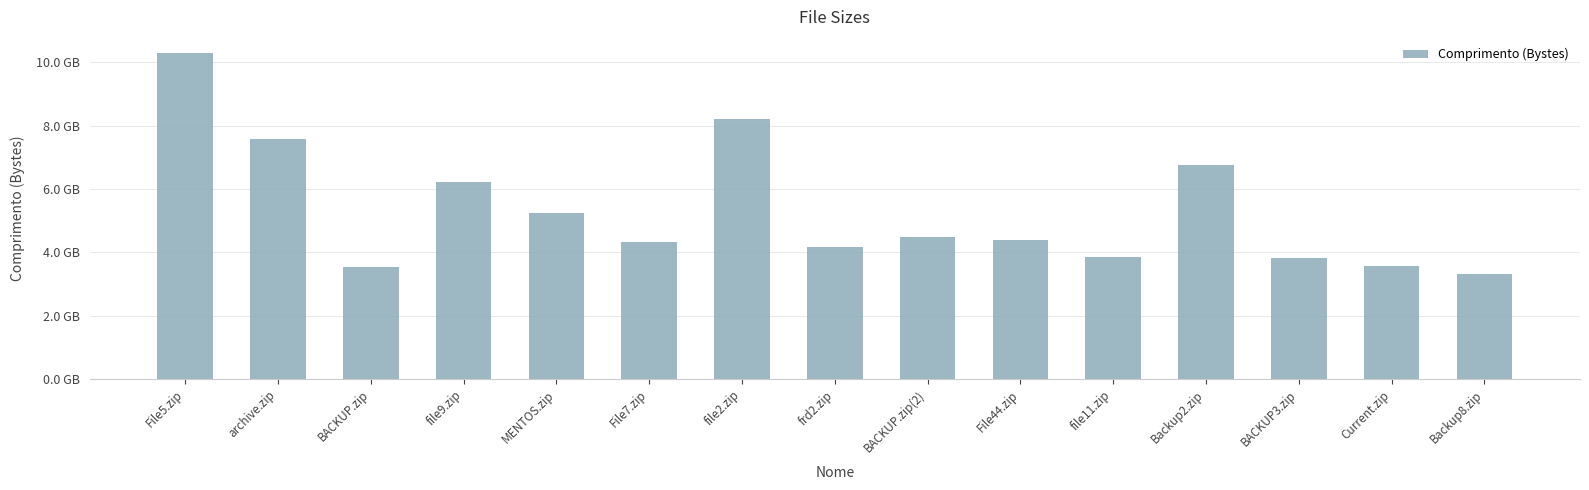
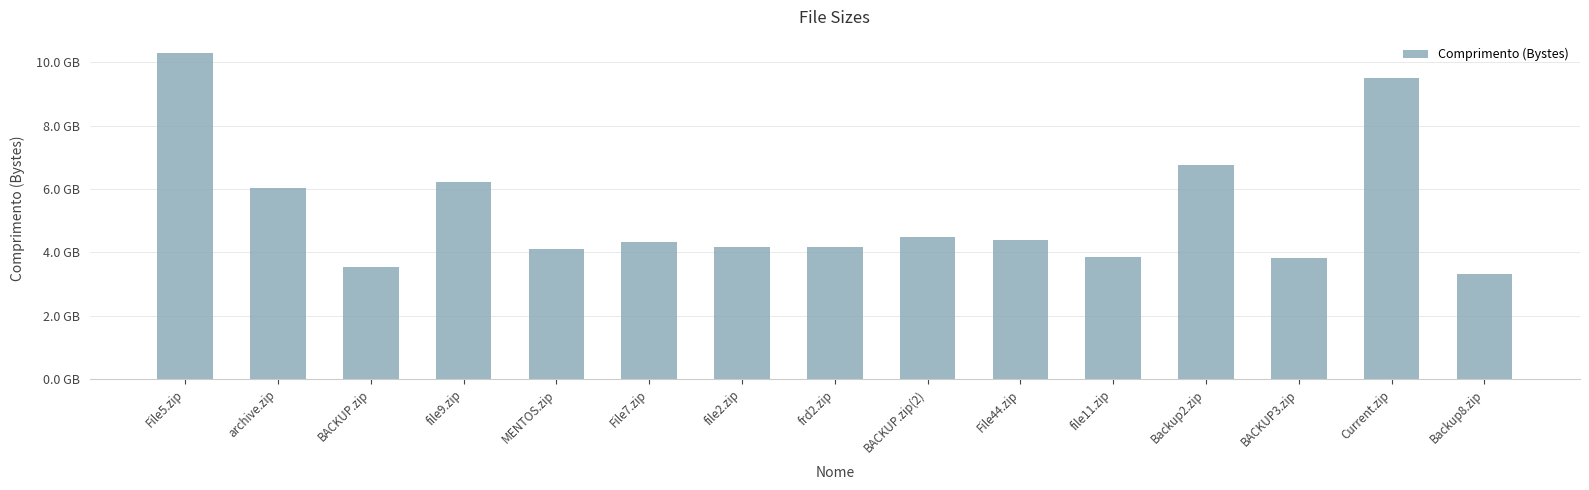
archive.zip: 7.6 GB -> 6.0 GB
MENTOS.zip: 5.2 GB -> 4.1 GB
file2.zip: 8.2 GB -> 4.2 GB
Current.zip: 3.6 GB -> 9.5 GB
